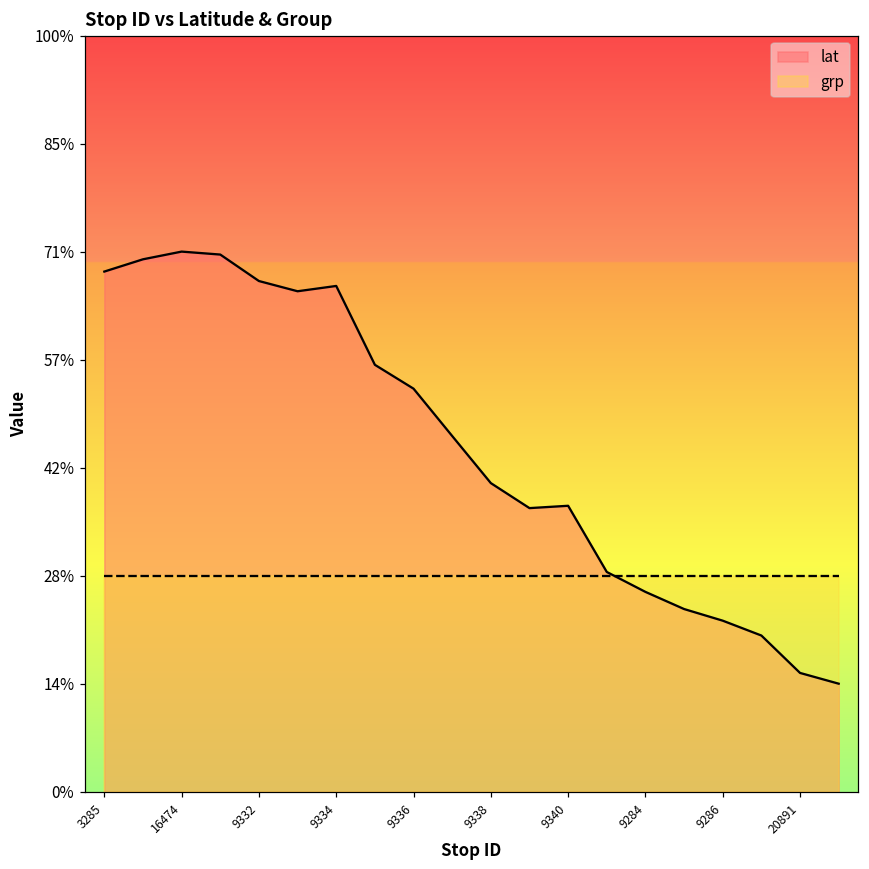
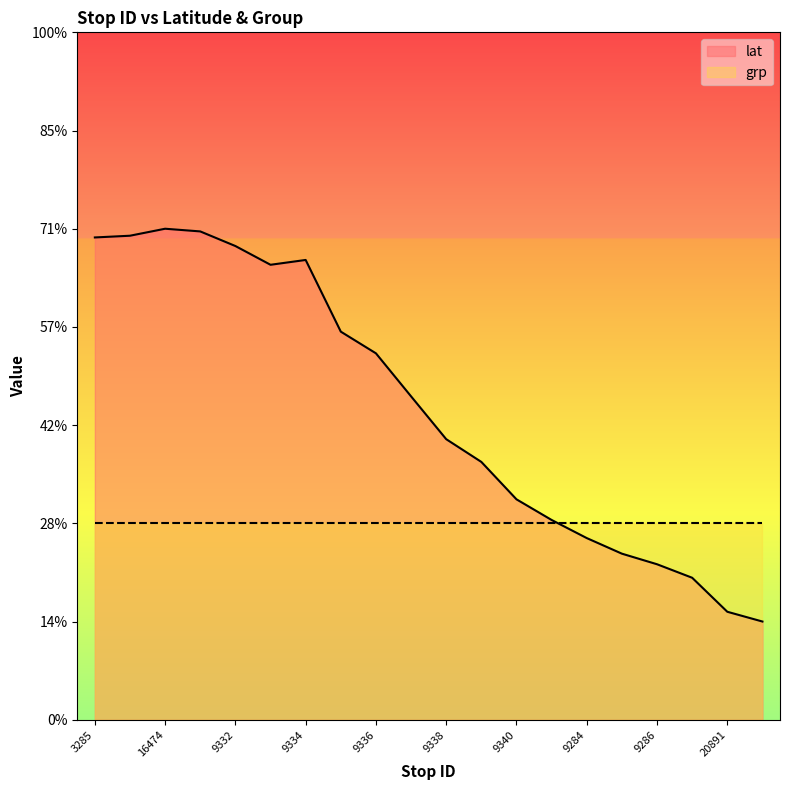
lat, 3285: 69% -> 70%
lat, 9332: 68% -> 69%
lat, 9340: 38% -> 32%
